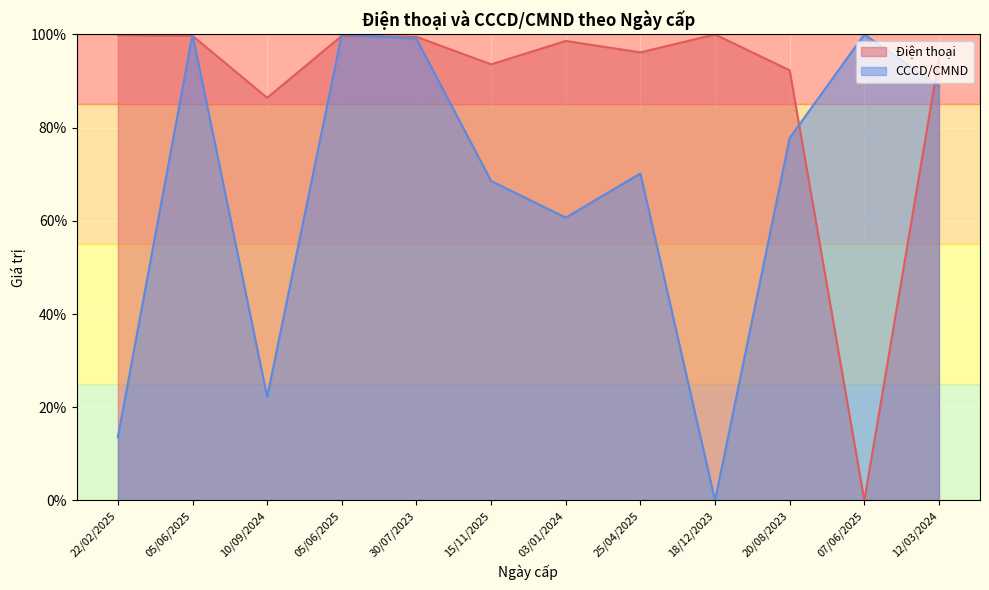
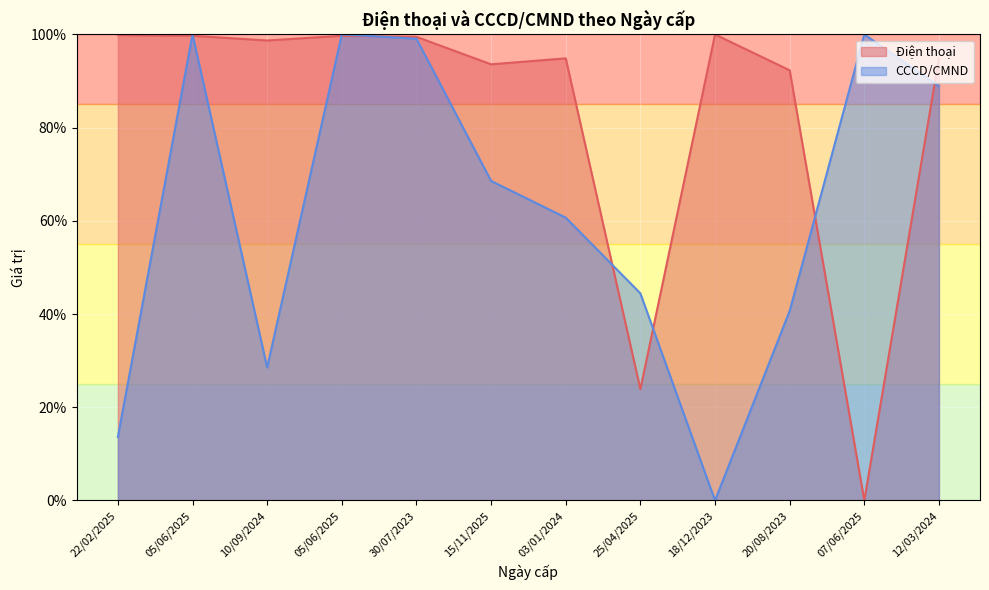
Điện thoại, 10/09/2024: 86% -> 99%
CCCD/CMND, 10/09/2024: 22% -> 29%
Điện thoại, 03/01/2024: 99% -> 95%
Điện thoại, 25/04/2025: 96% -> 24%
CCCD/CMND, 25/04/2025: 70% -> 44%
CCCD/CMND, 20/08/2023: 78% -> 41%
